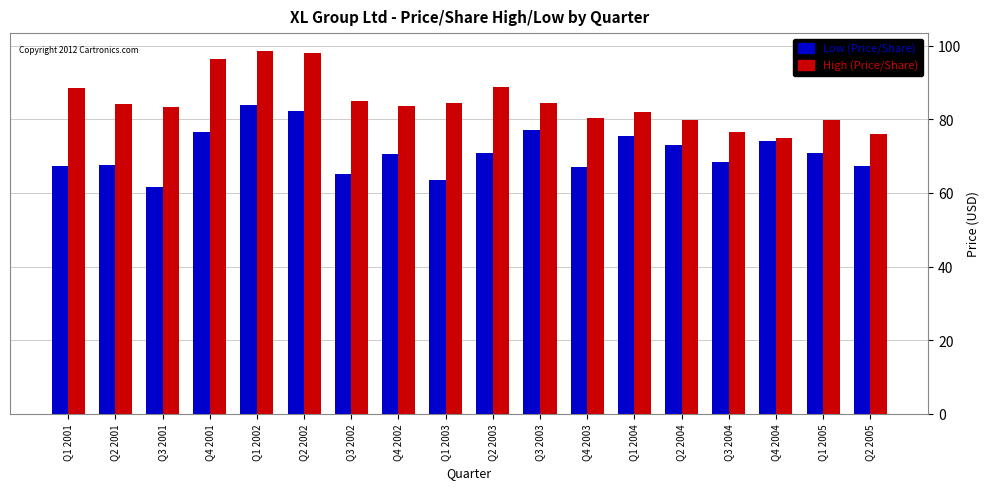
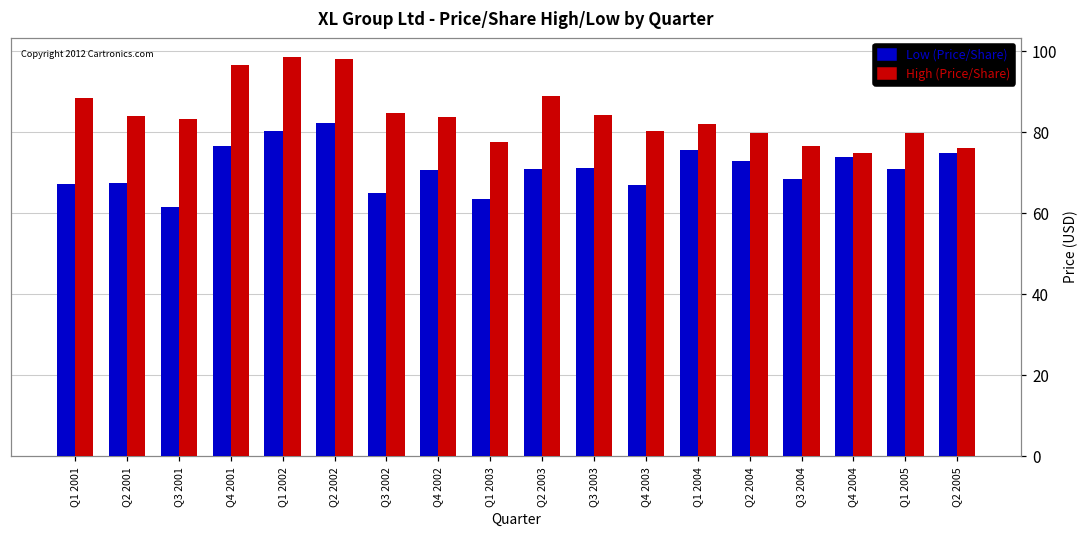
Low (Price/Share), Q1 2002: 84 -> 80
High (Price/Share), Q1 2003: 85 -> 78
Low (Price/Share), Q3 2003: 77 -> 71
Low (Price/Share), Q2 2005: 67 -> 75
